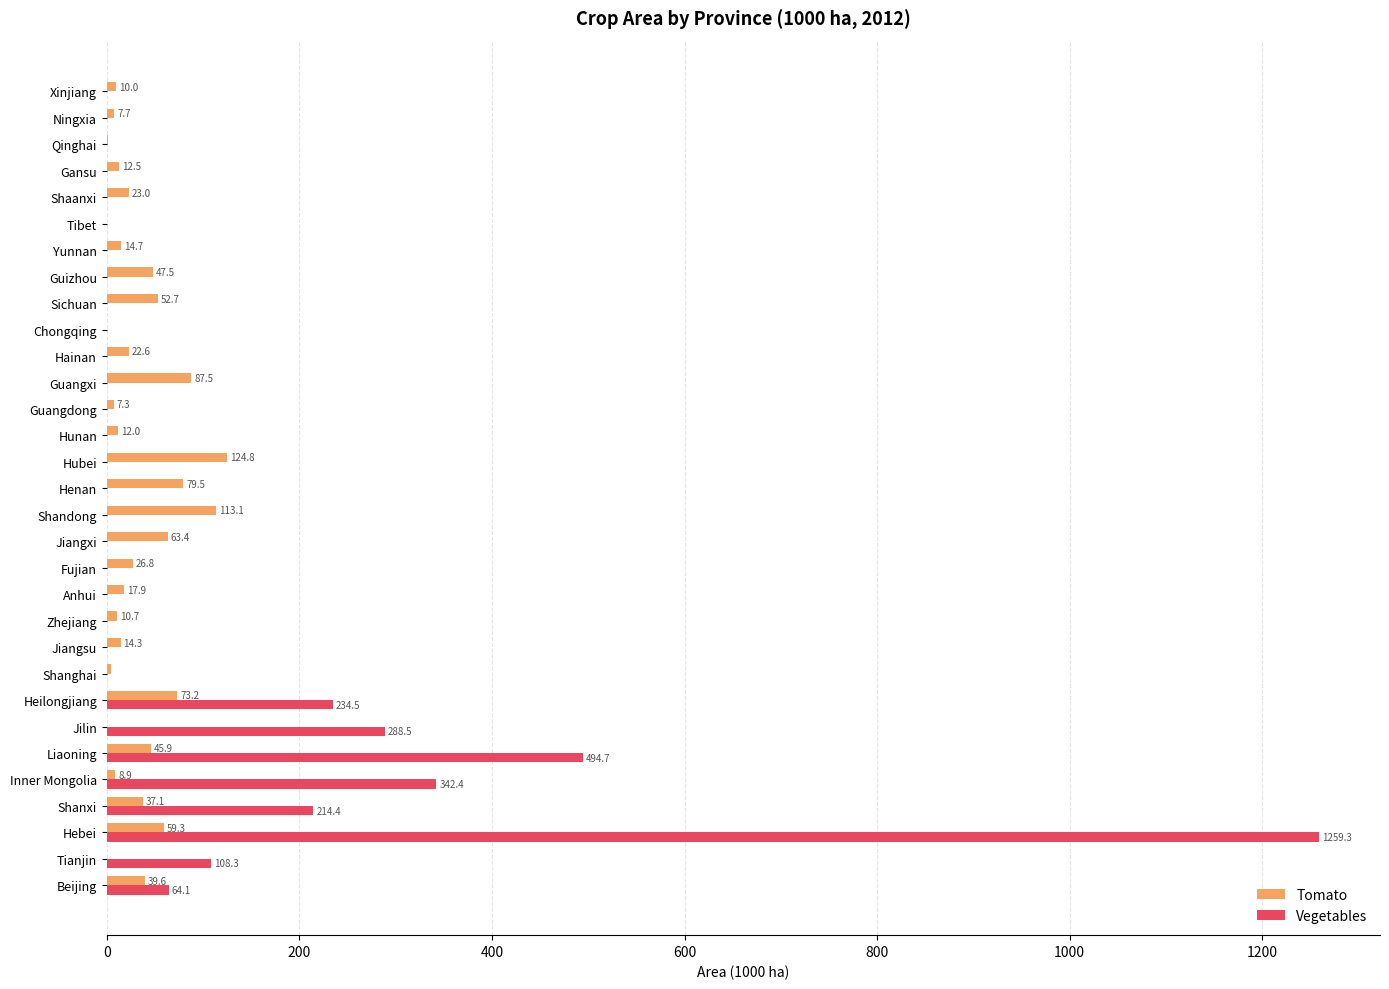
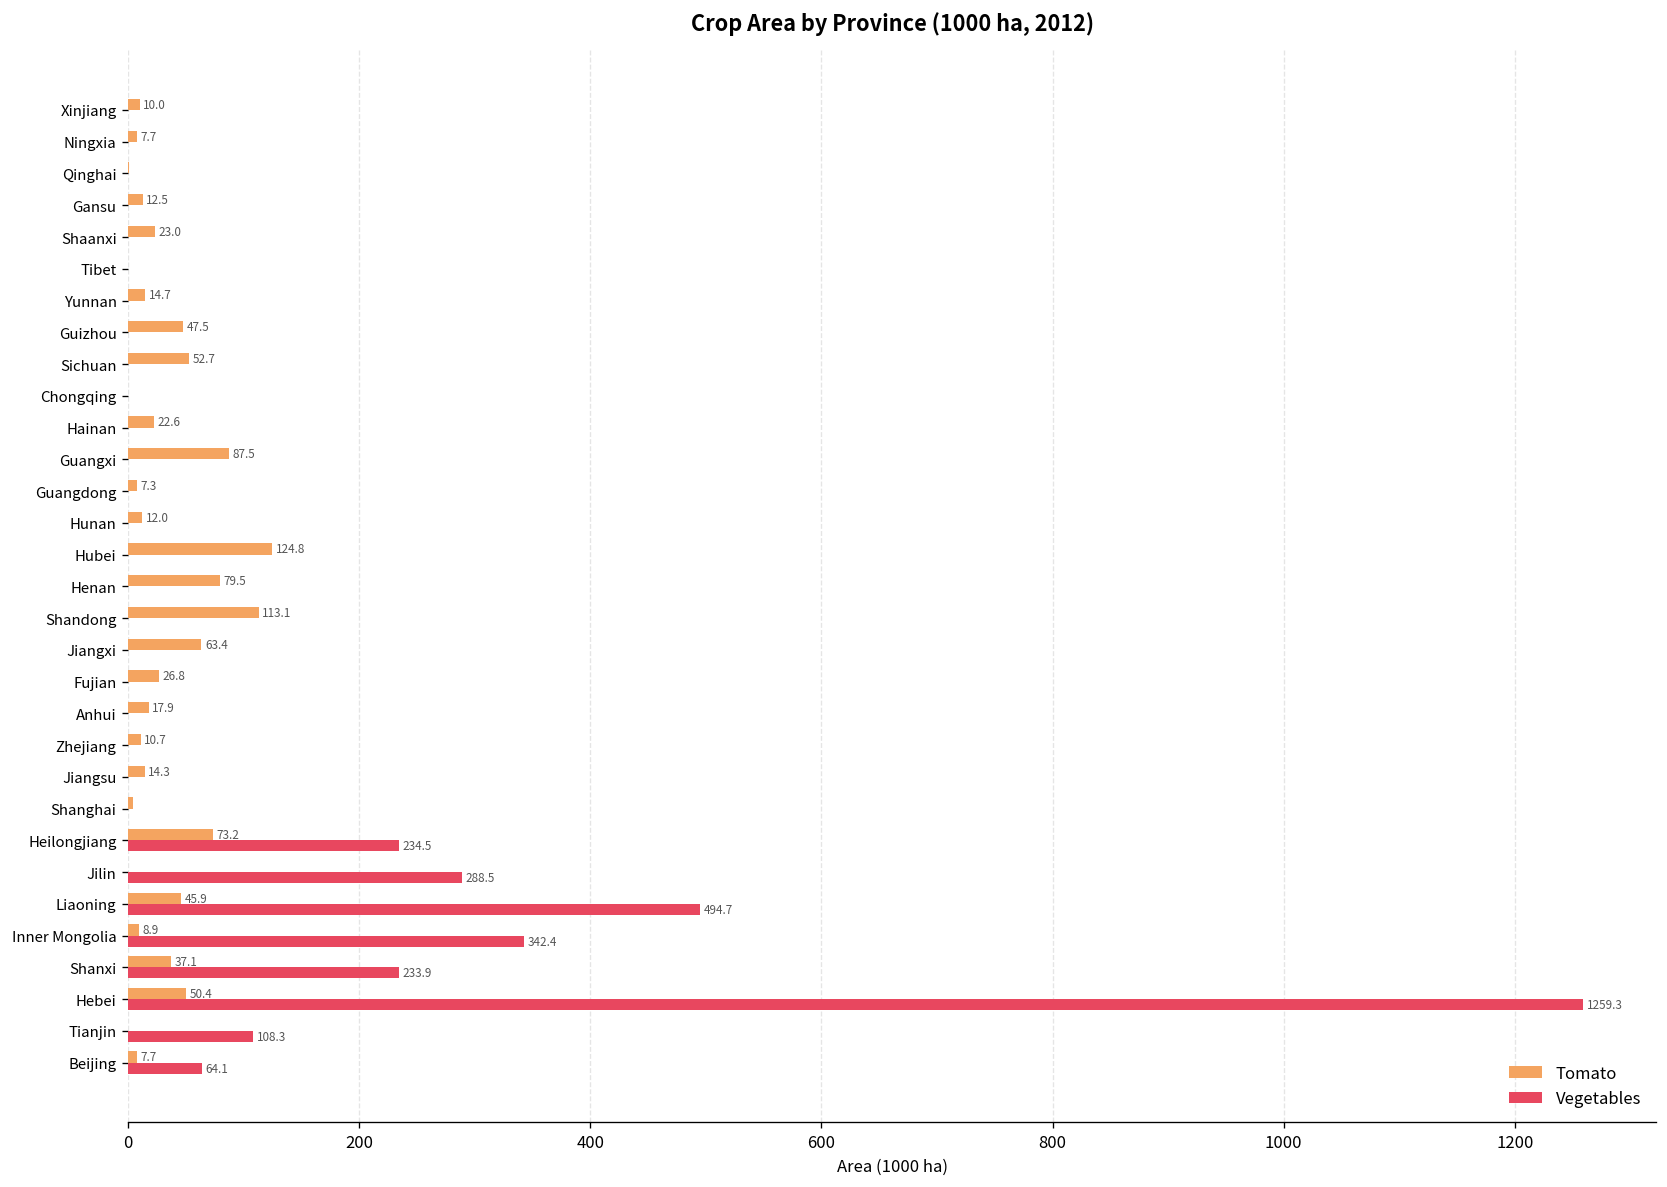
Vegetables, Shanxi: 214.4 -> 233.9
Tomato, Hebei: 59.3 -> 50.4
Tomato, Beijing: 39.6 -> 7.7
